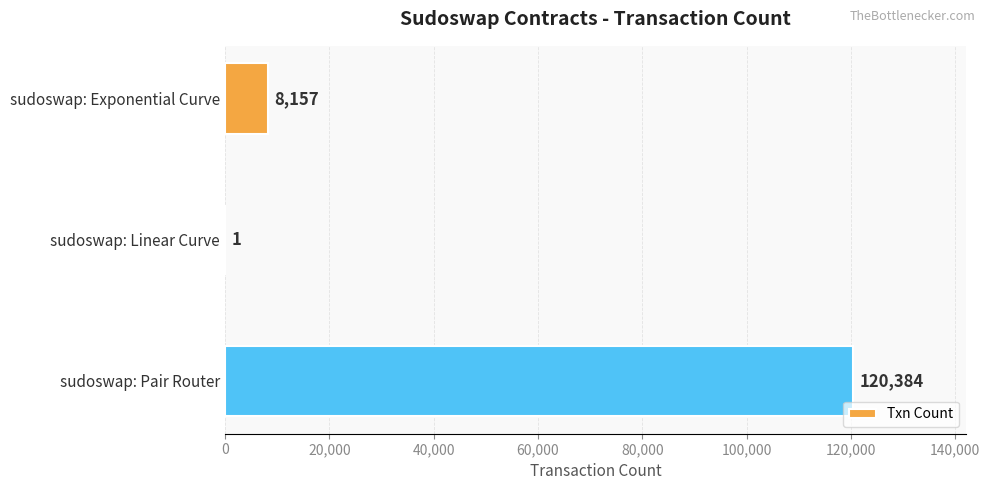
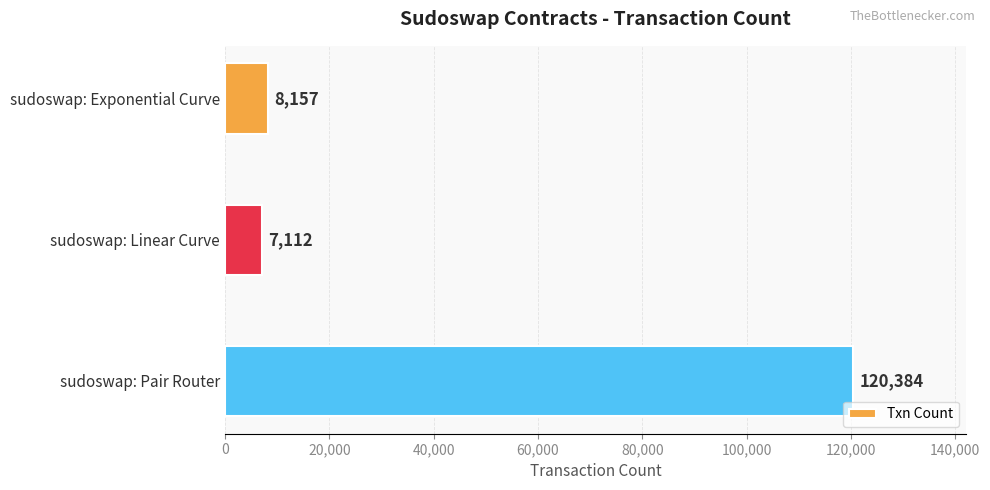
sudoswap: Linear Curve: 1 -> 7,112
